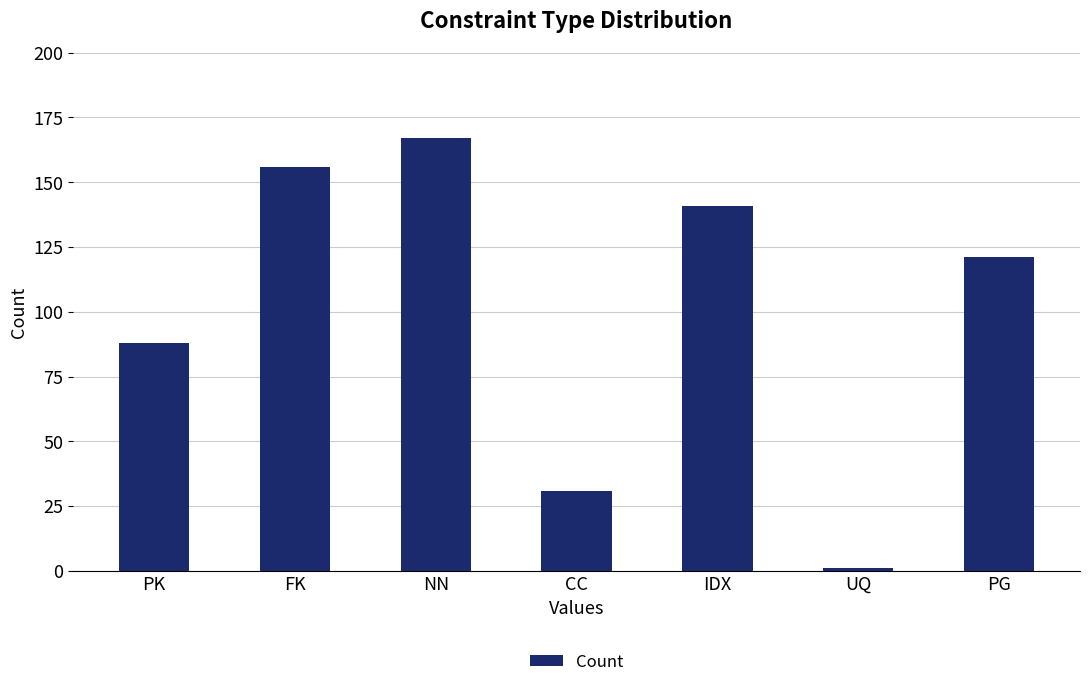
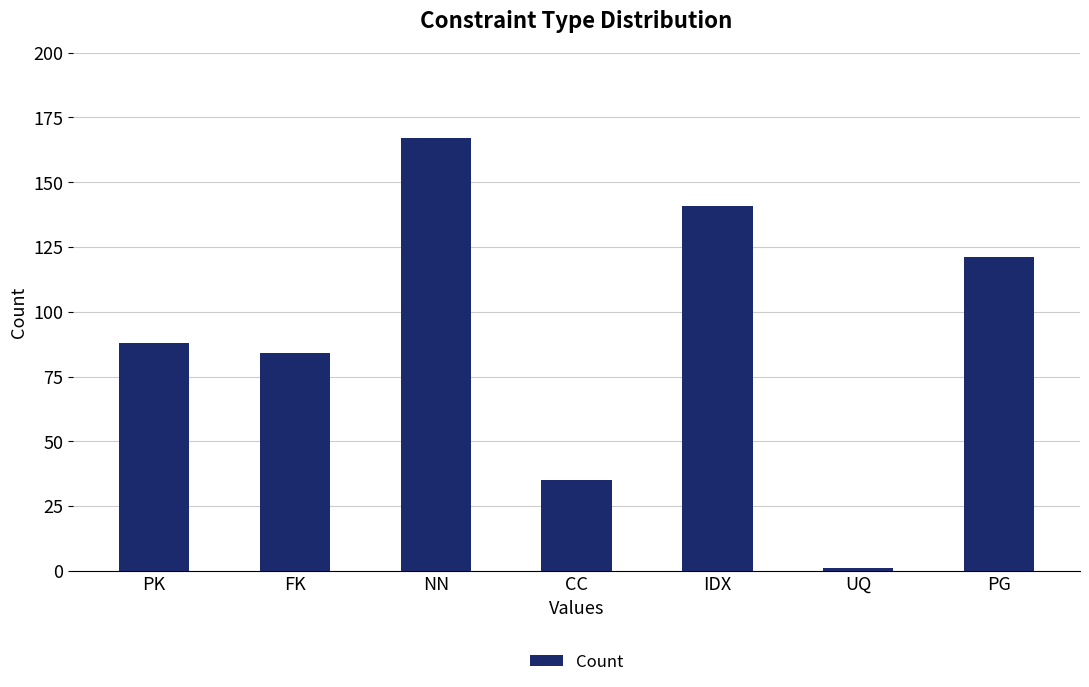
FK: 156 -> 84
CC: 31 -> 35
